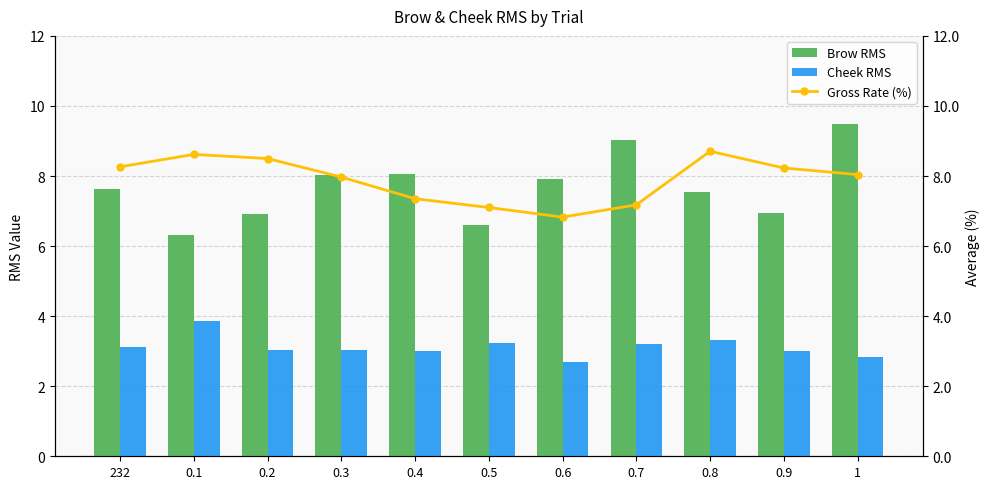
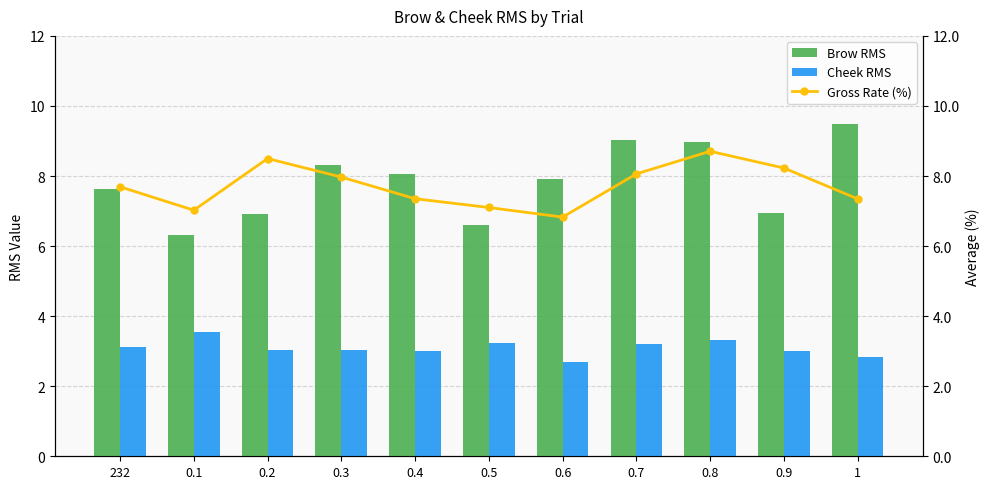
Cheek RMS, 0.1: 3.9 -> 3.5
Brow RMS, 0.3: 8.0 -> 8.3
Brow RMS, 0.8: 7.6 -> 9.0
Gross Rate (%), 232: 8.3 -> 7.7
Gross Rate (%), 0.1: 8.6 -> 7.0
Gross Rate (%), 0.7: 7.2 -> 8.1
Gross Rate (%), 1: 8.0 -> 7.3
